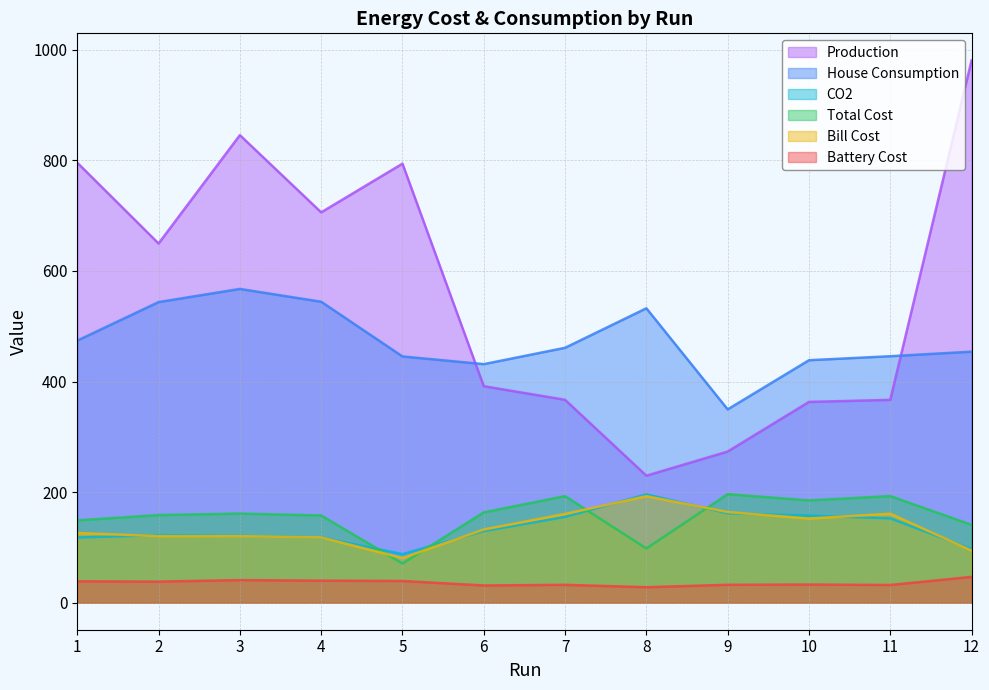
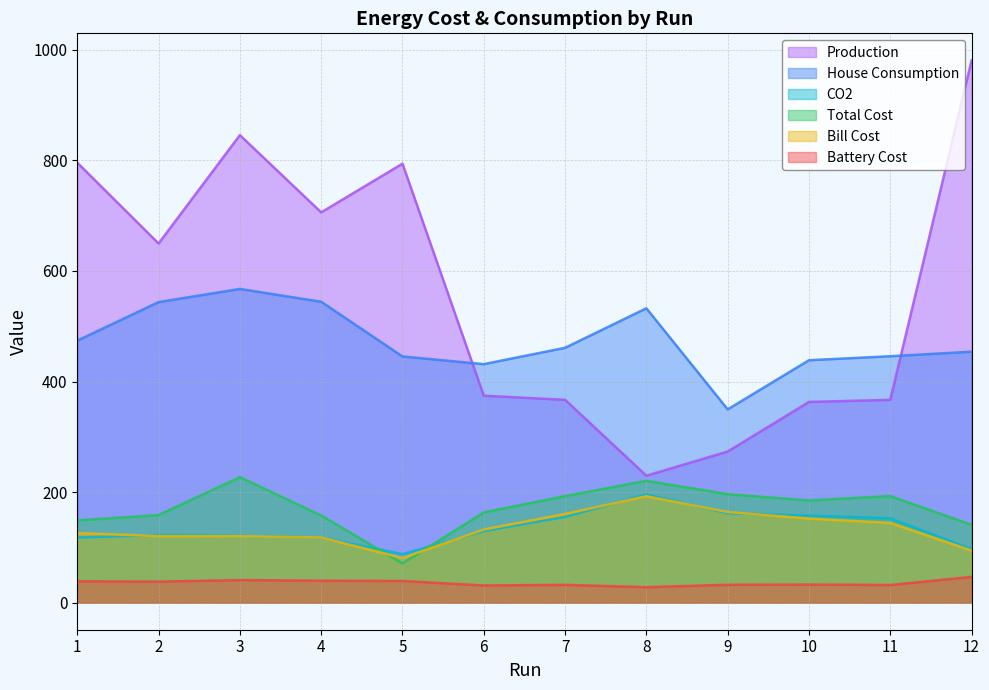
Total Cost, 3: 160 -> 230
Production, 6: 390 -> 370
Total Cost, 8: 100 -> 220
Bill Cost, 11: 160 -> 140
